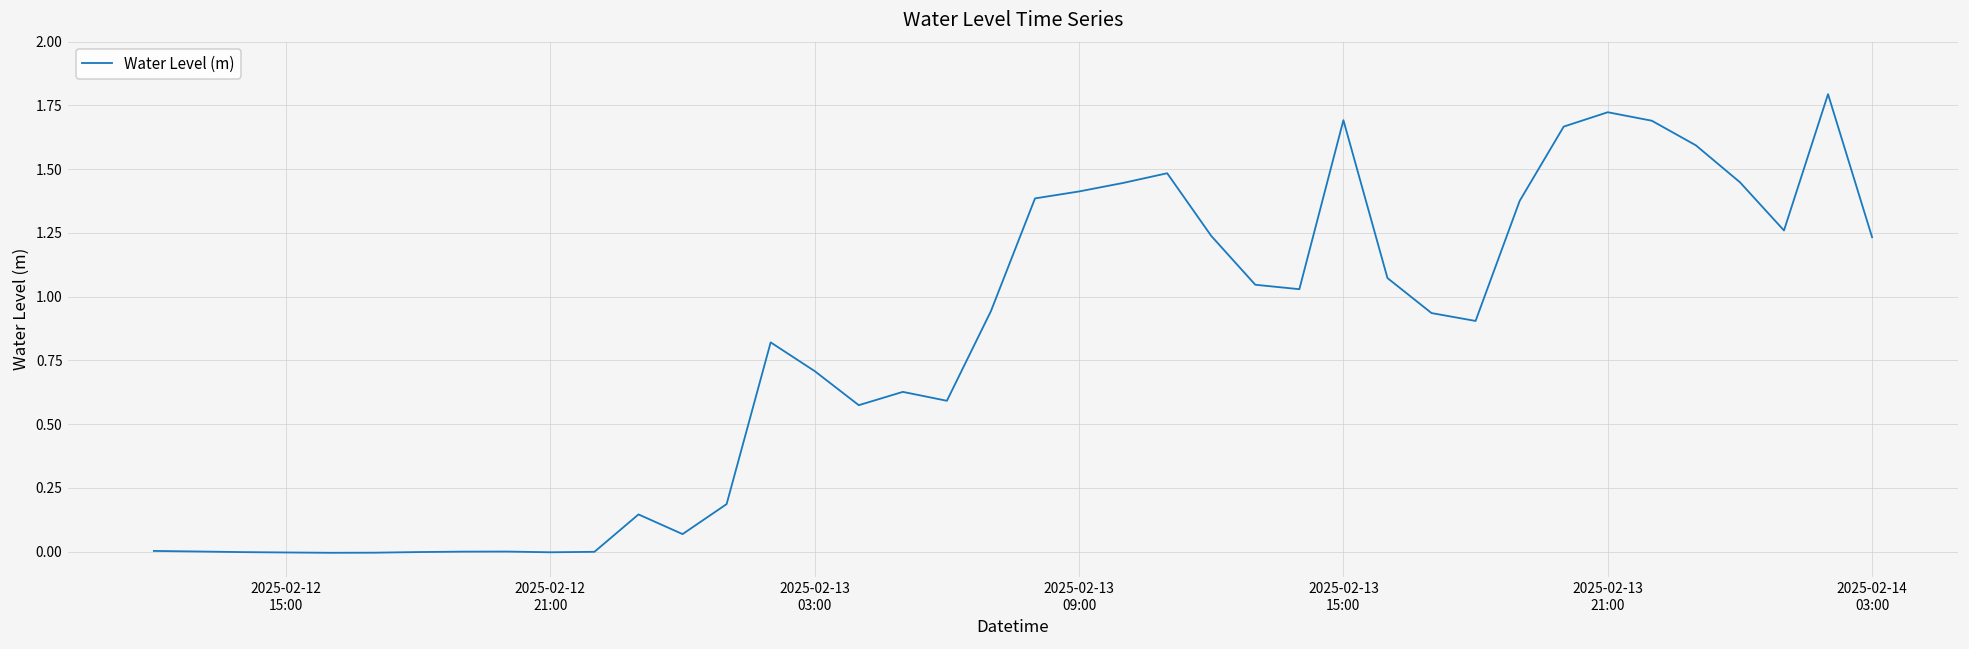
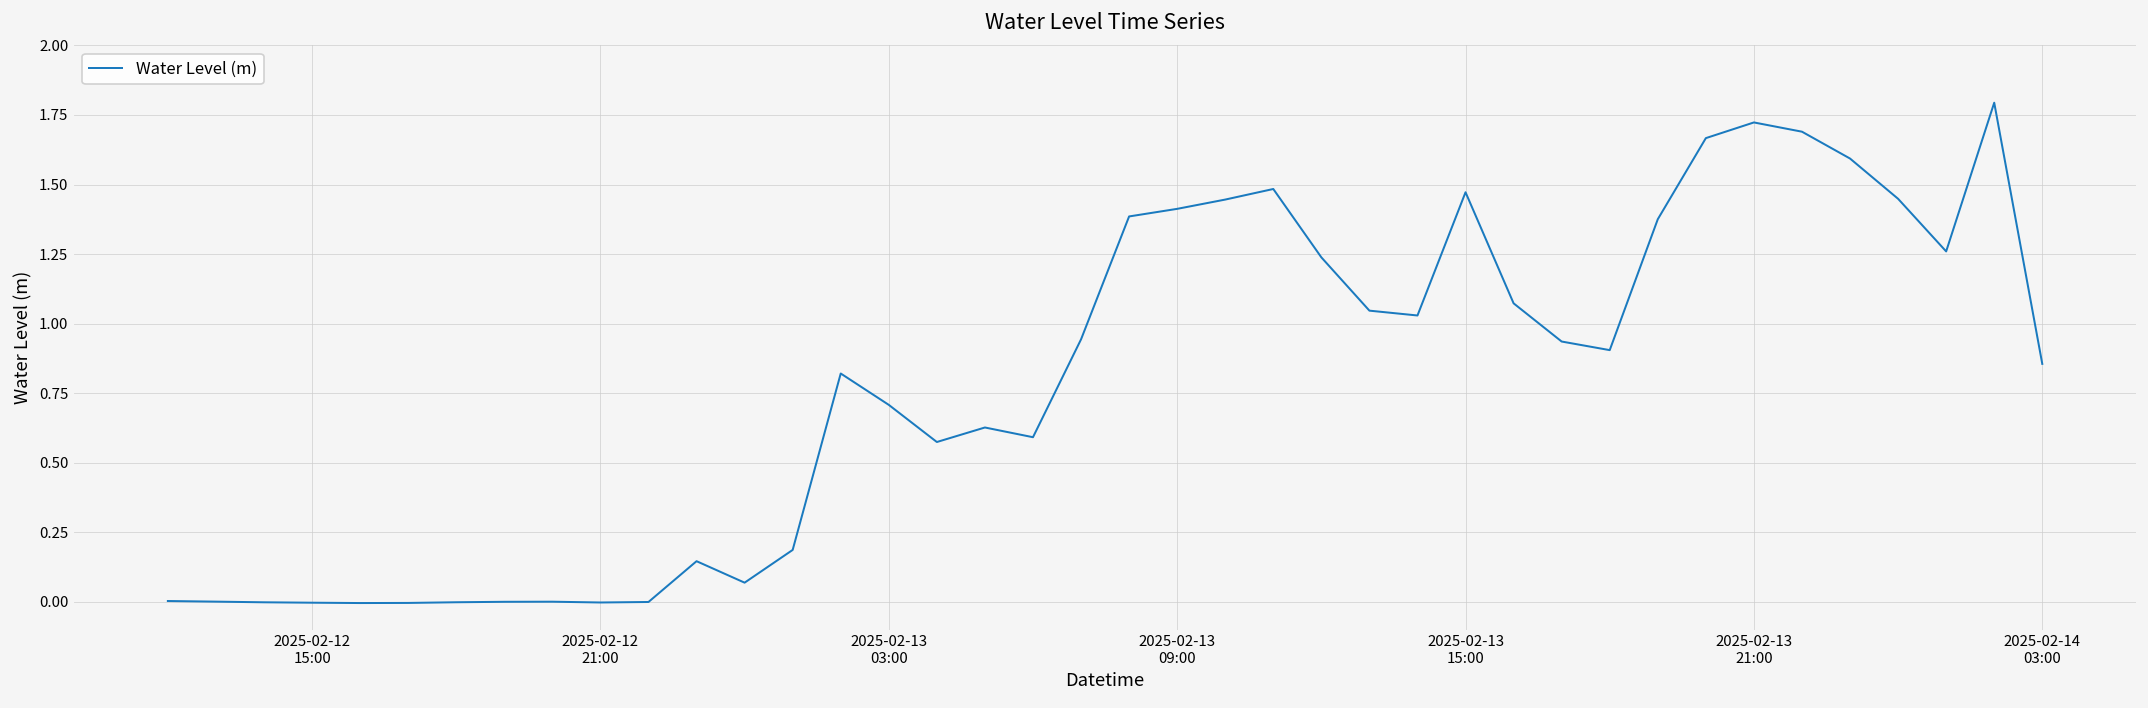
2025-02-13 15:00: 1.69 -> 1.47
2025-02-14 03:00: 1.23 -> 0.86
